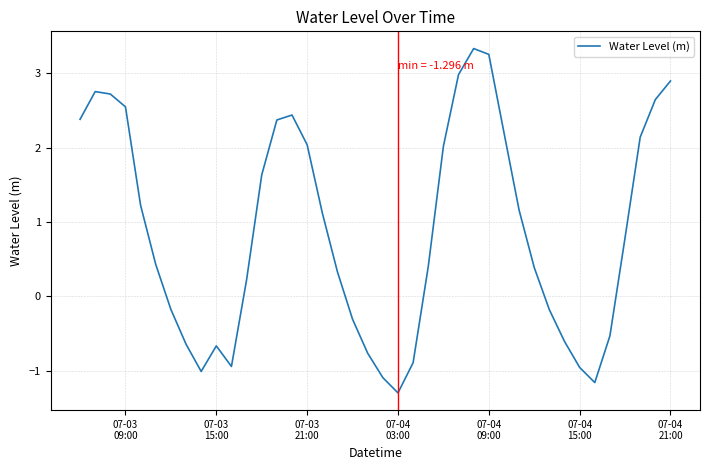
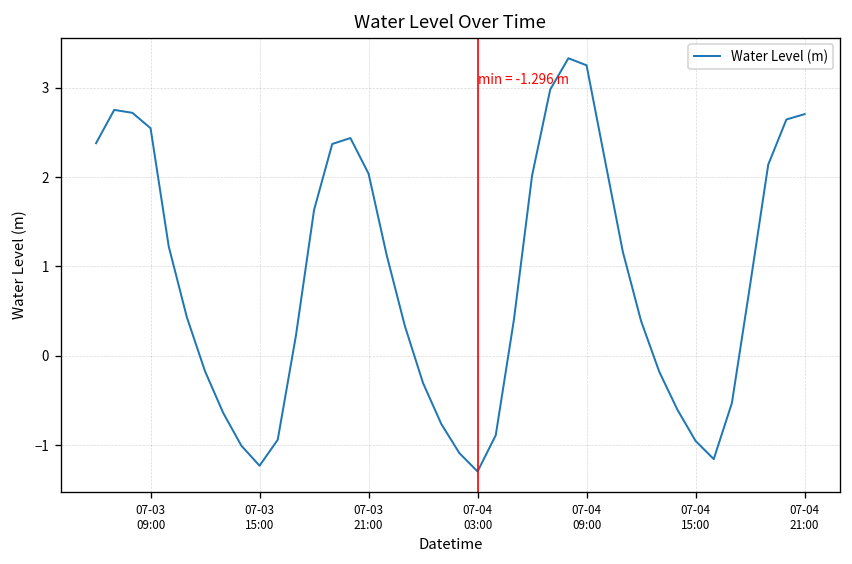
07-03 15:00: -0.7 -> -1.2
07-04 21:00: 2.9 -> 2.7
